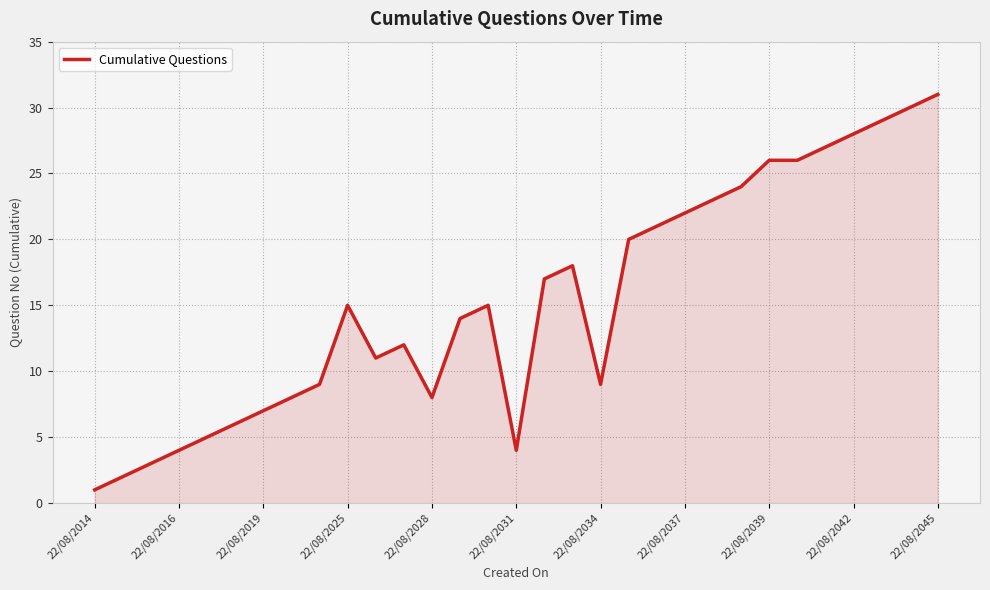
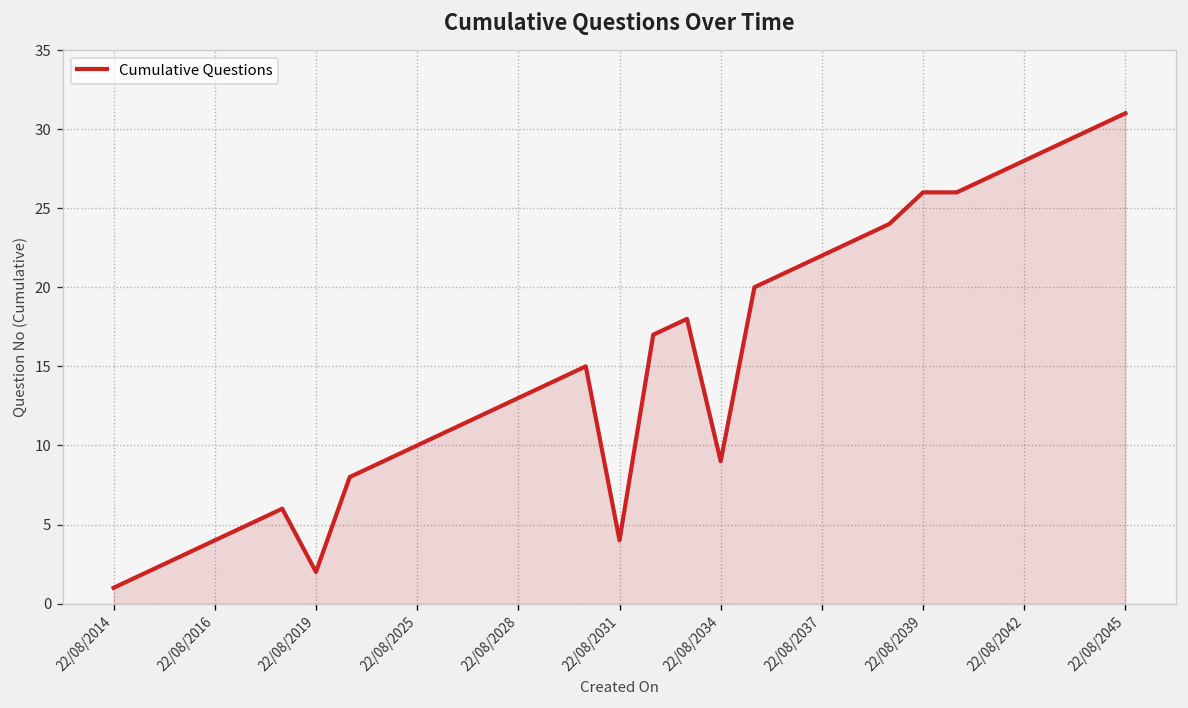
22/08/2019: 7 -> 2
22/08/2025: 15 -> 10
22/08/2028: 8 -> 13
